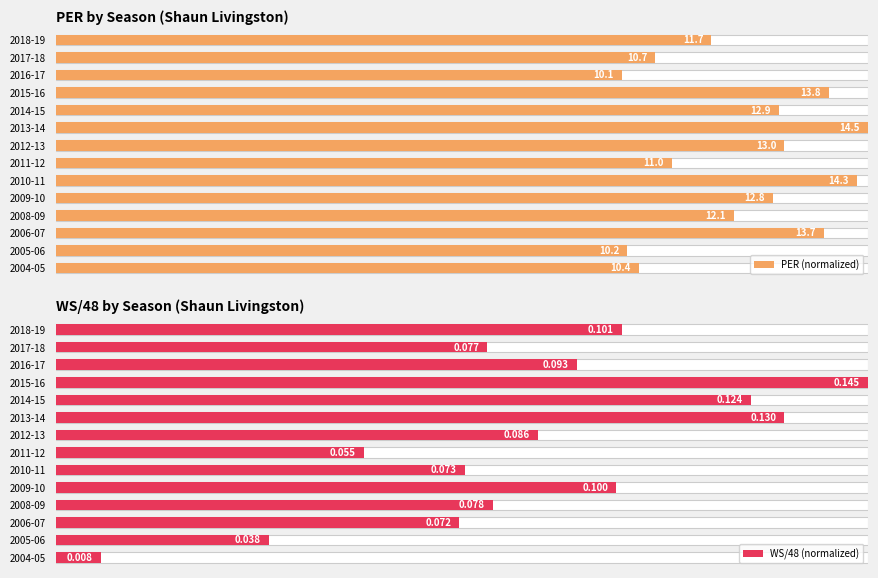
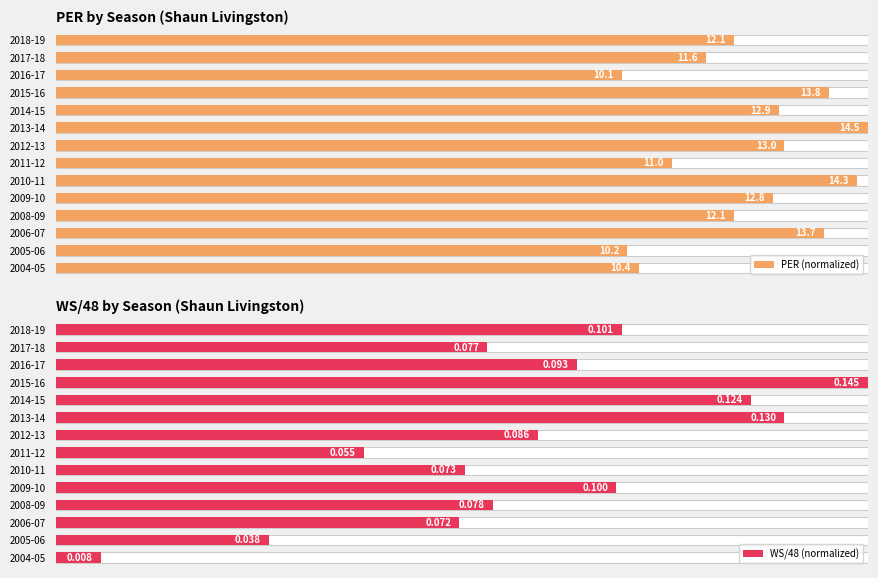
PER by Season (Shaun Livingston), PER (normalized), 2018-19: 11.7 -> 12.1
PER by Season (Shaun Livingston), PER (normalized), 2017-18: 10.7 -> 11.6
